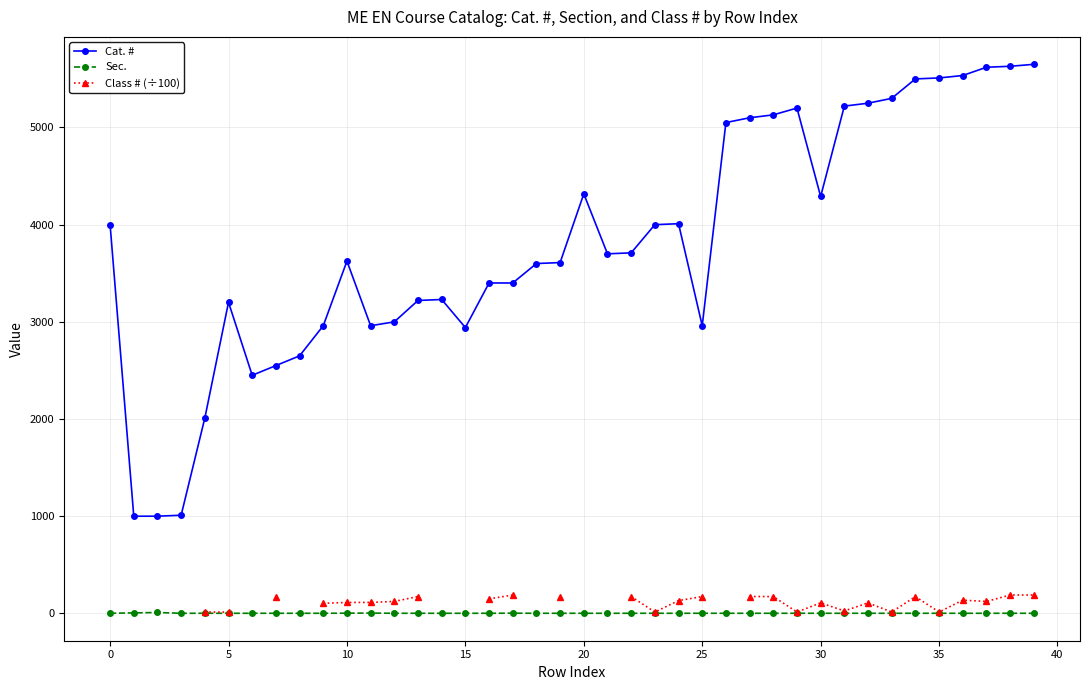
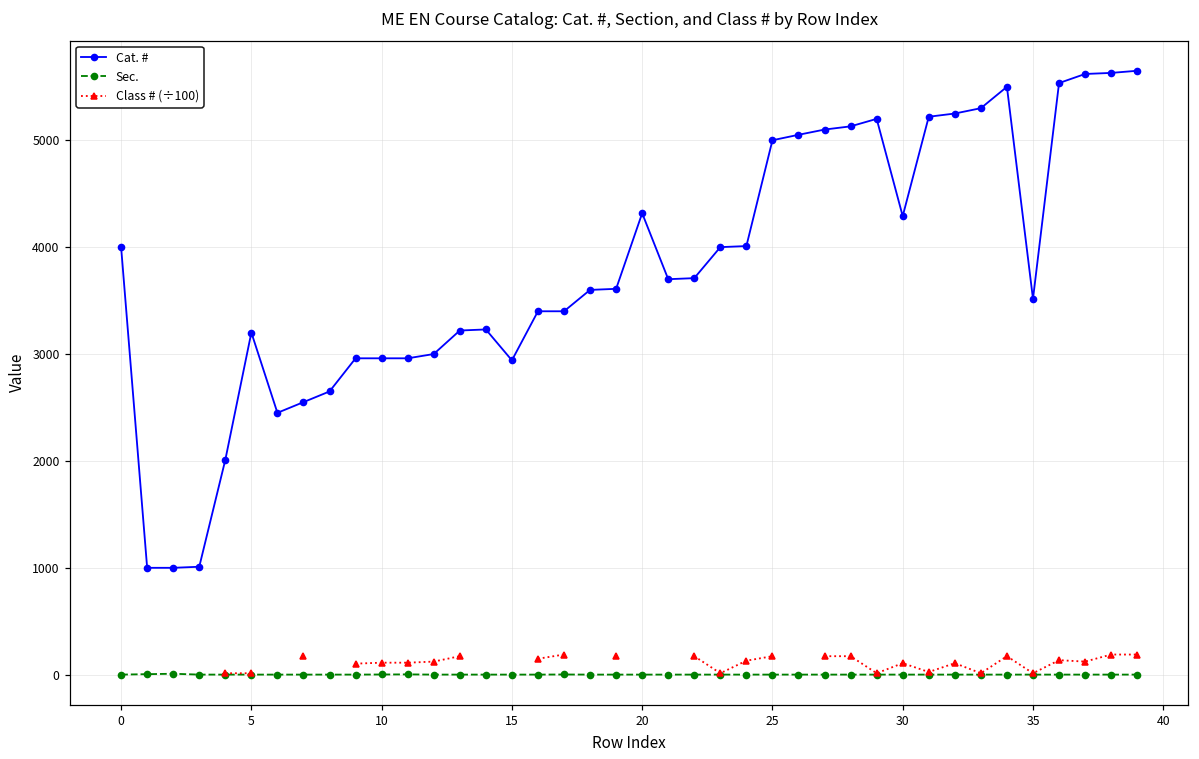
Cat. #, 10: 3600 -> 3000
Cat. #, 25: 3000 -> 5000
Cat. #, 35: 5500 -> 3500
